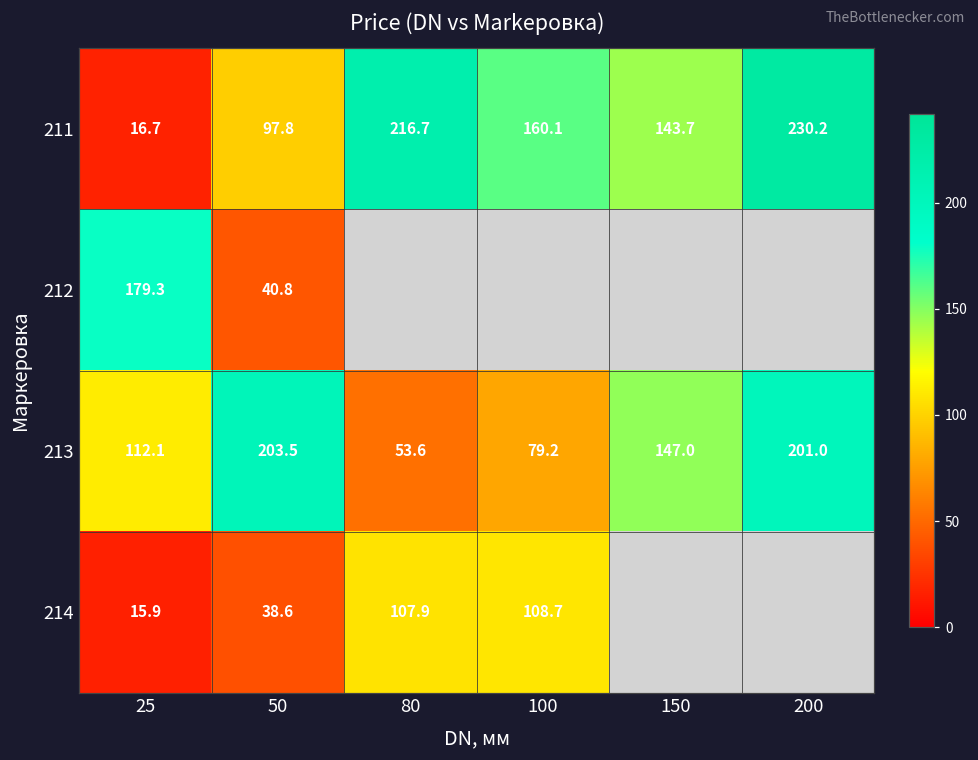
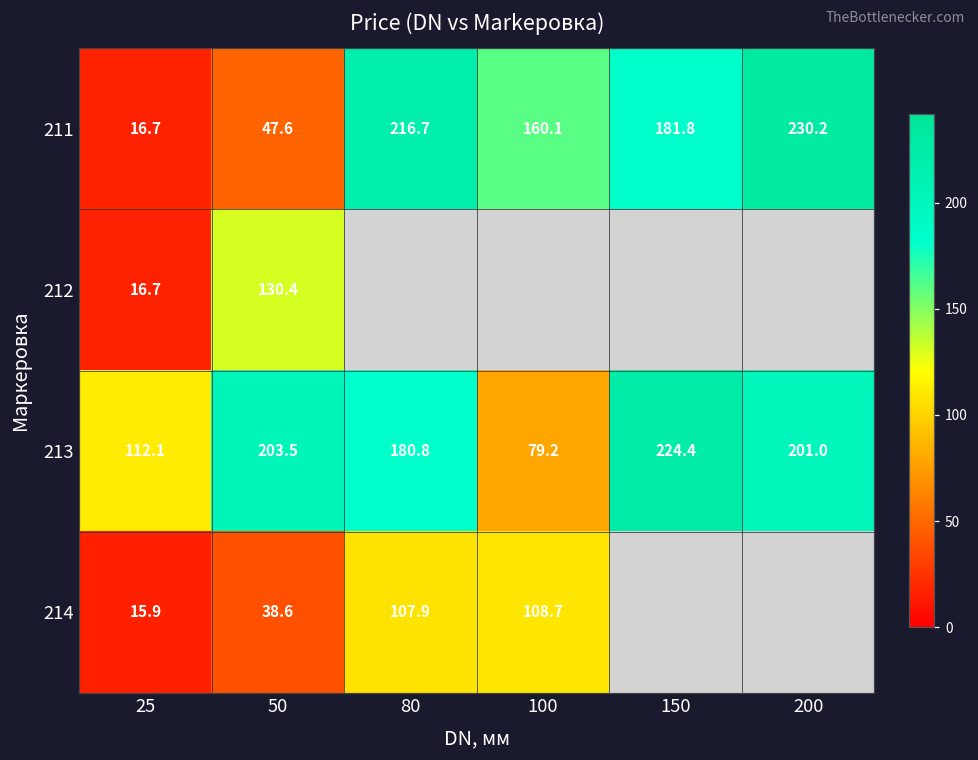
211, 50: 97.8 -> 47.6
211, 150: 143.7 -> 181.8
212, 25: 179.3 -> 16.7
212, 50: 40.8 -> 130.4
213, 80: 53.6 -> 180.8
213, 150: 147.0 -> 224.4
